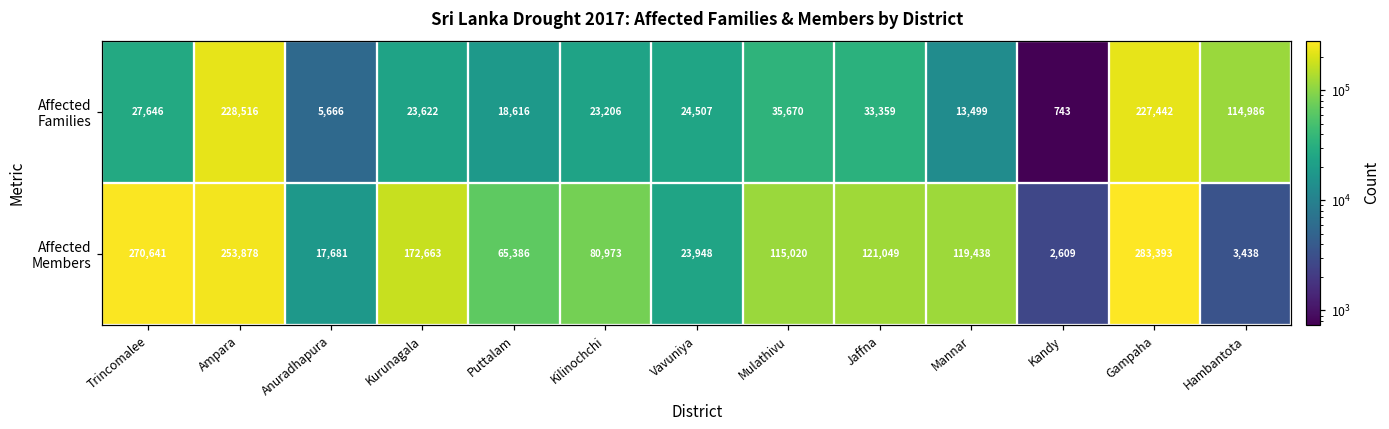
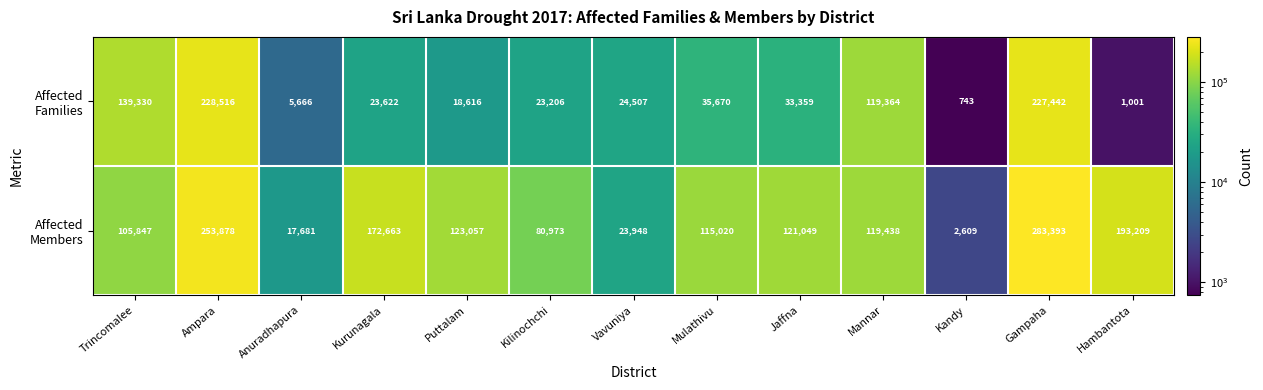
Affected Families, Trincomalee: 27,646 -> 139,330
Affected Families, Mannar: 13,499 -> 119,364
Affected Families, Hambantota: 114,986 -> 1,001
Affected Members, Trincomalee: 270,641 -> 105,847
Affected Members, Puttalam: 65,386 -> 123,057
Affected Members, Hambantota: 3,438 -> 193,209
